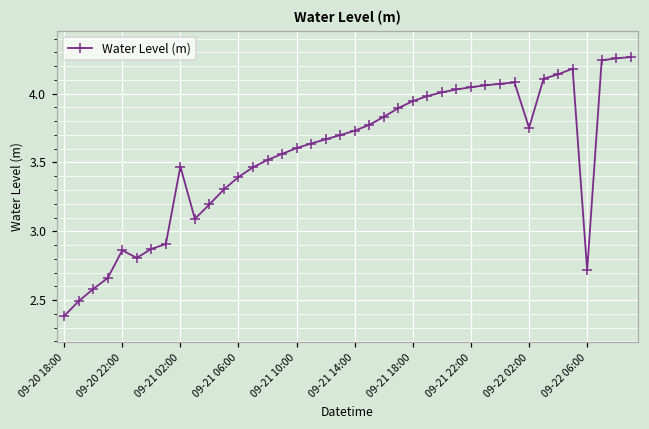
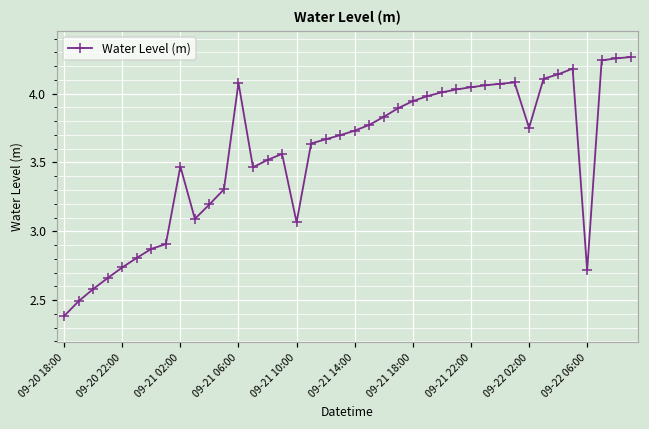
09-20 22:00: 2.86 -> 2.74
09-21 06:00: 3.39 -> 4.08
09-21 10:00: 3.60 -> 3.06
